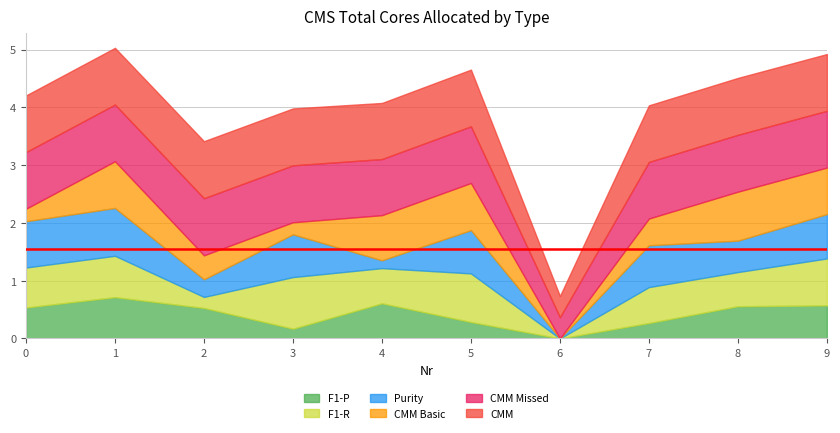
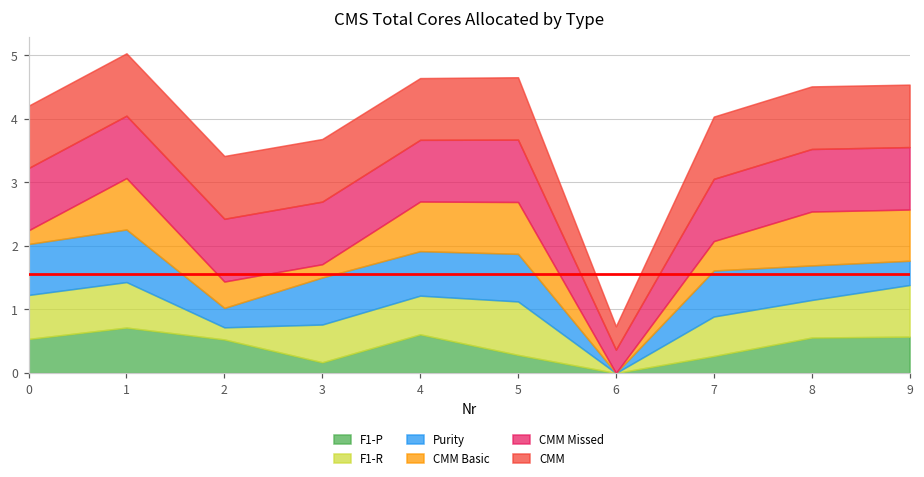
F1-R, 3: 0.9 -> 0.6
Purity, 4: 0.1 -> 0.7
Purity, 9: 0.8 -> 0.4
